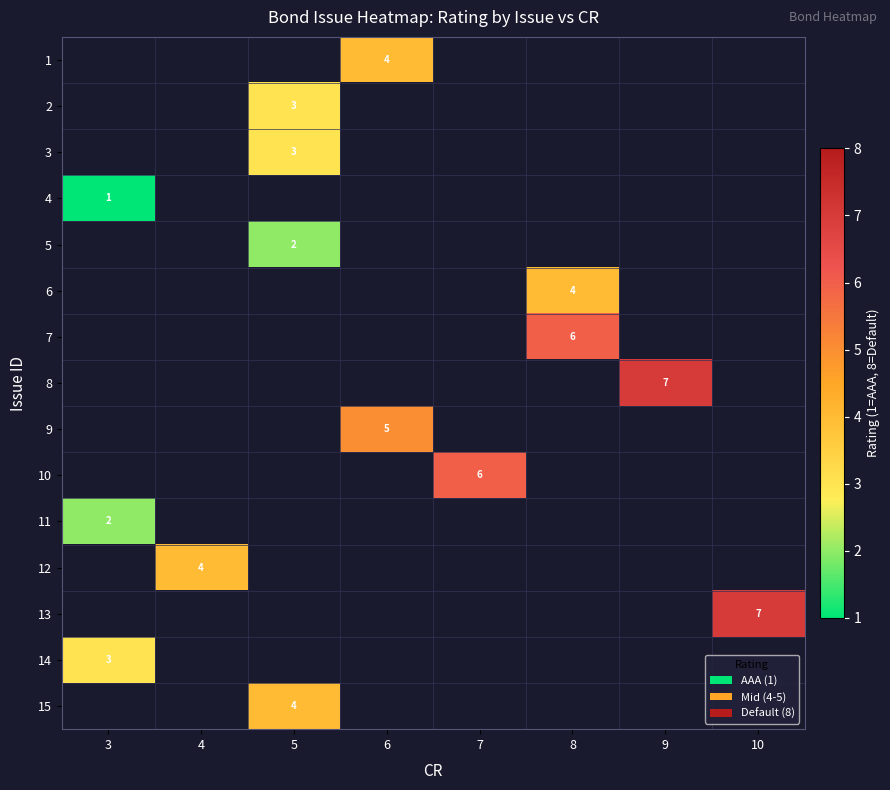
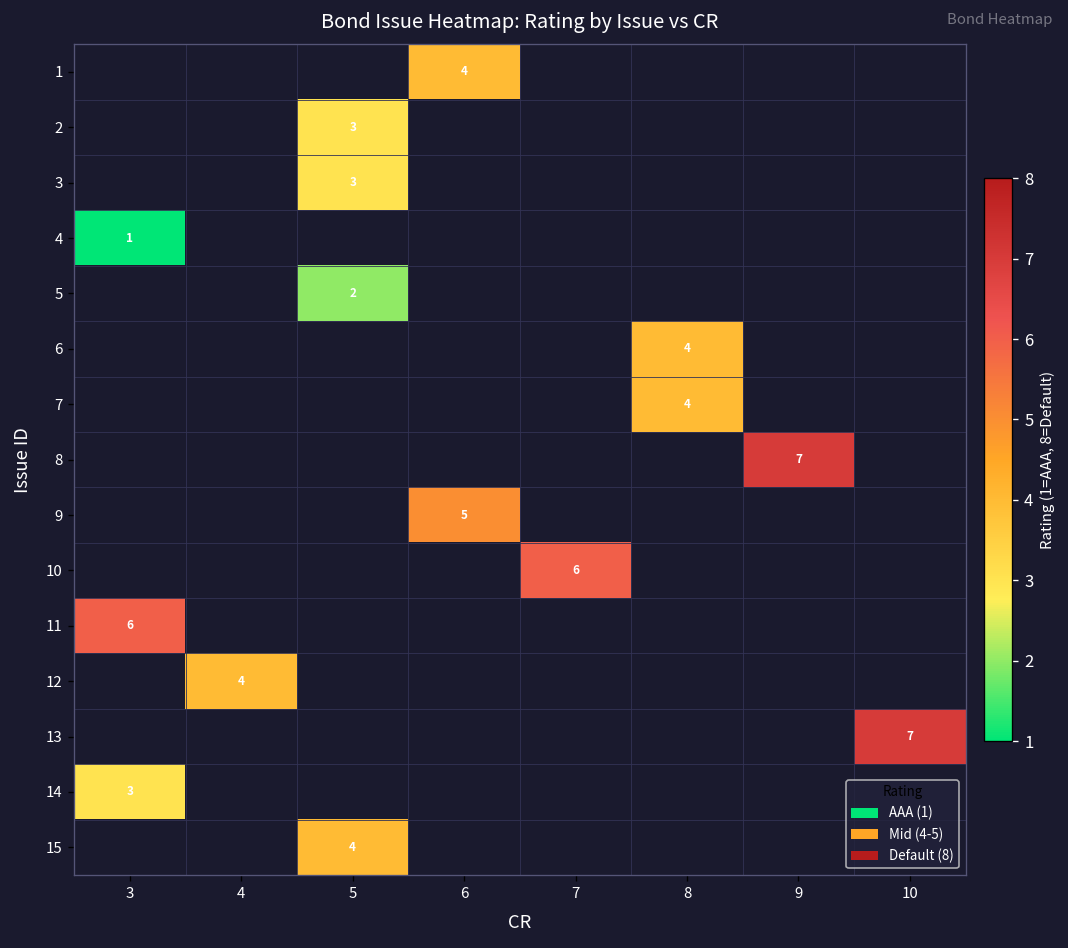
7, 8: 6 -> 4
11, 3: 2 -> 6
